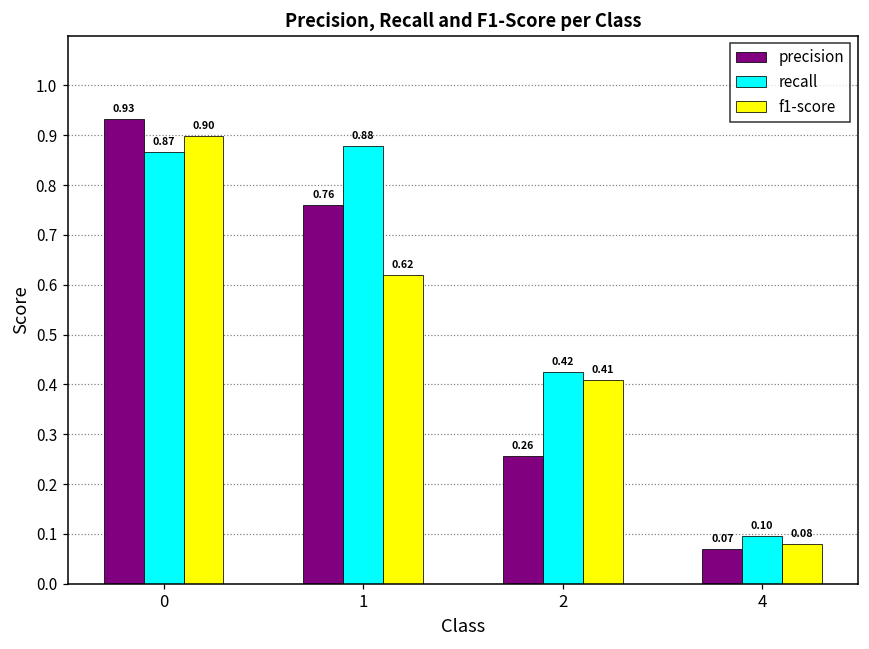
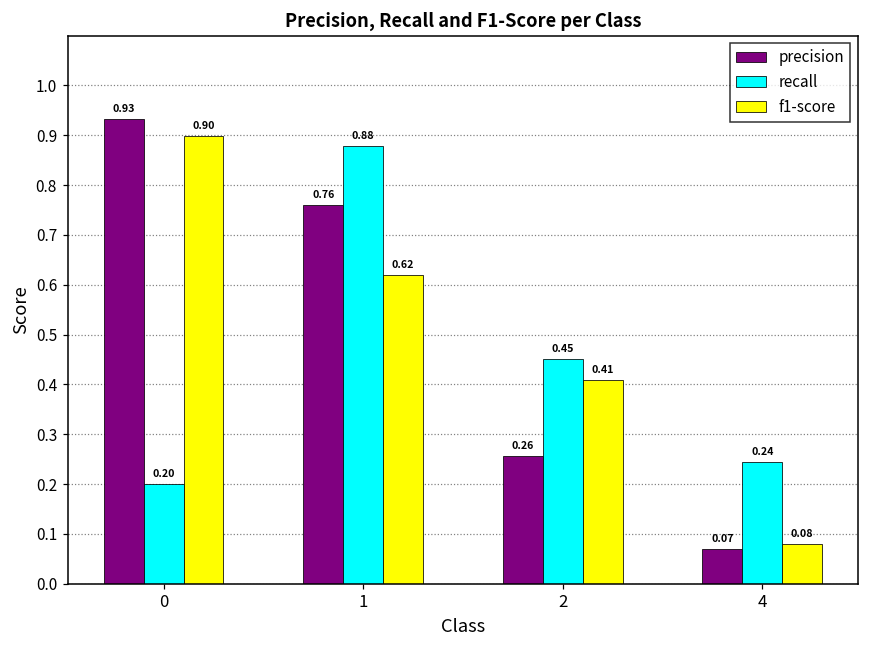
recall, 0: 0.87 -> 0.20
recall, 2: 0.42 -> 0.45
recall, 4: 0.10 -> 0.24
